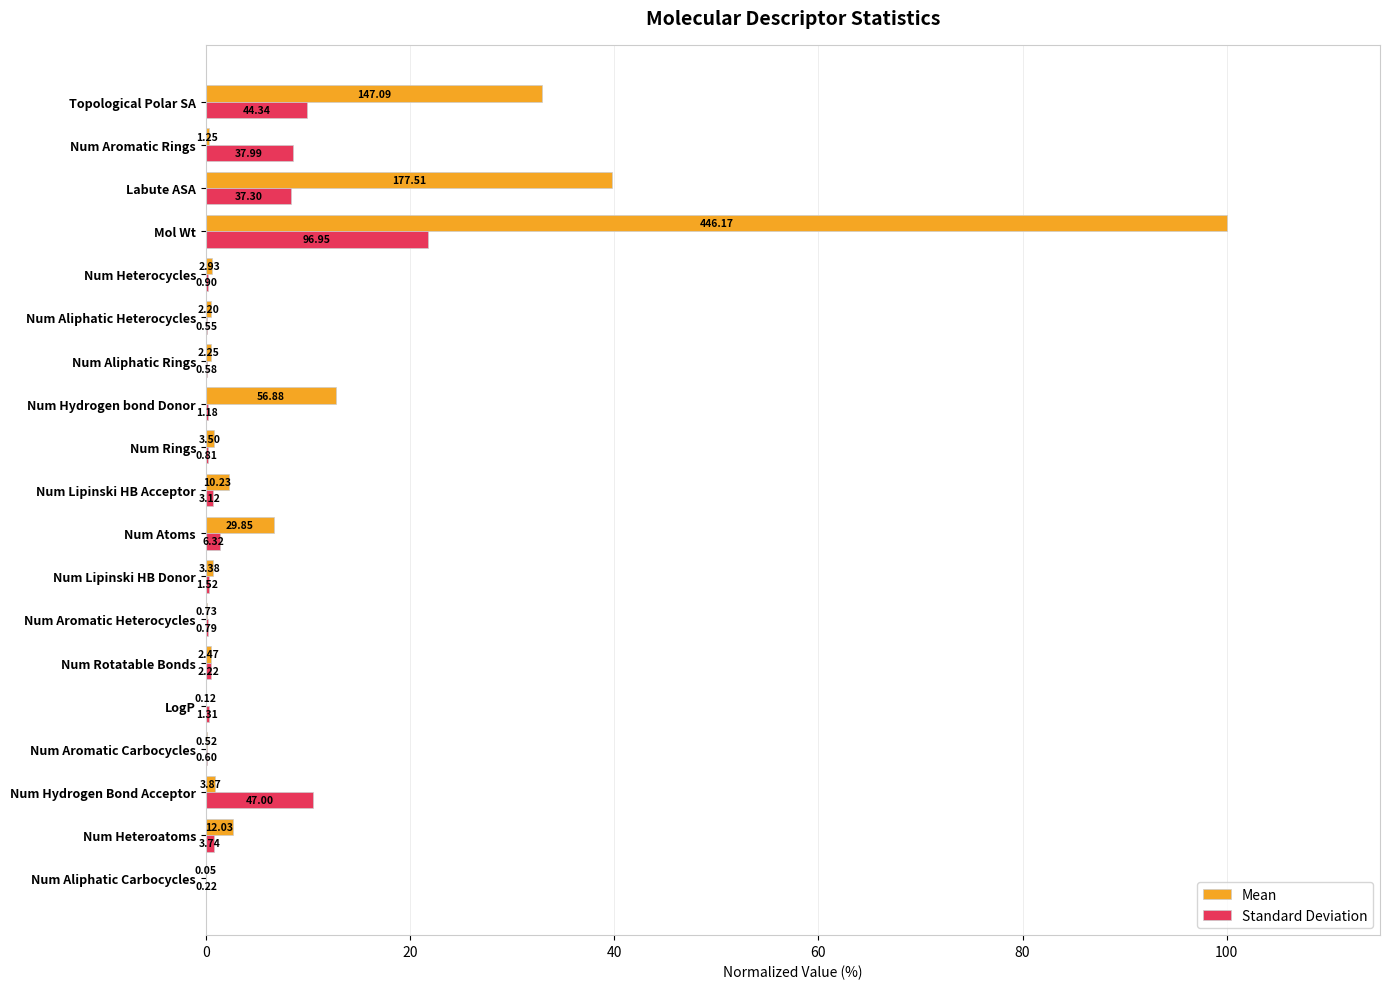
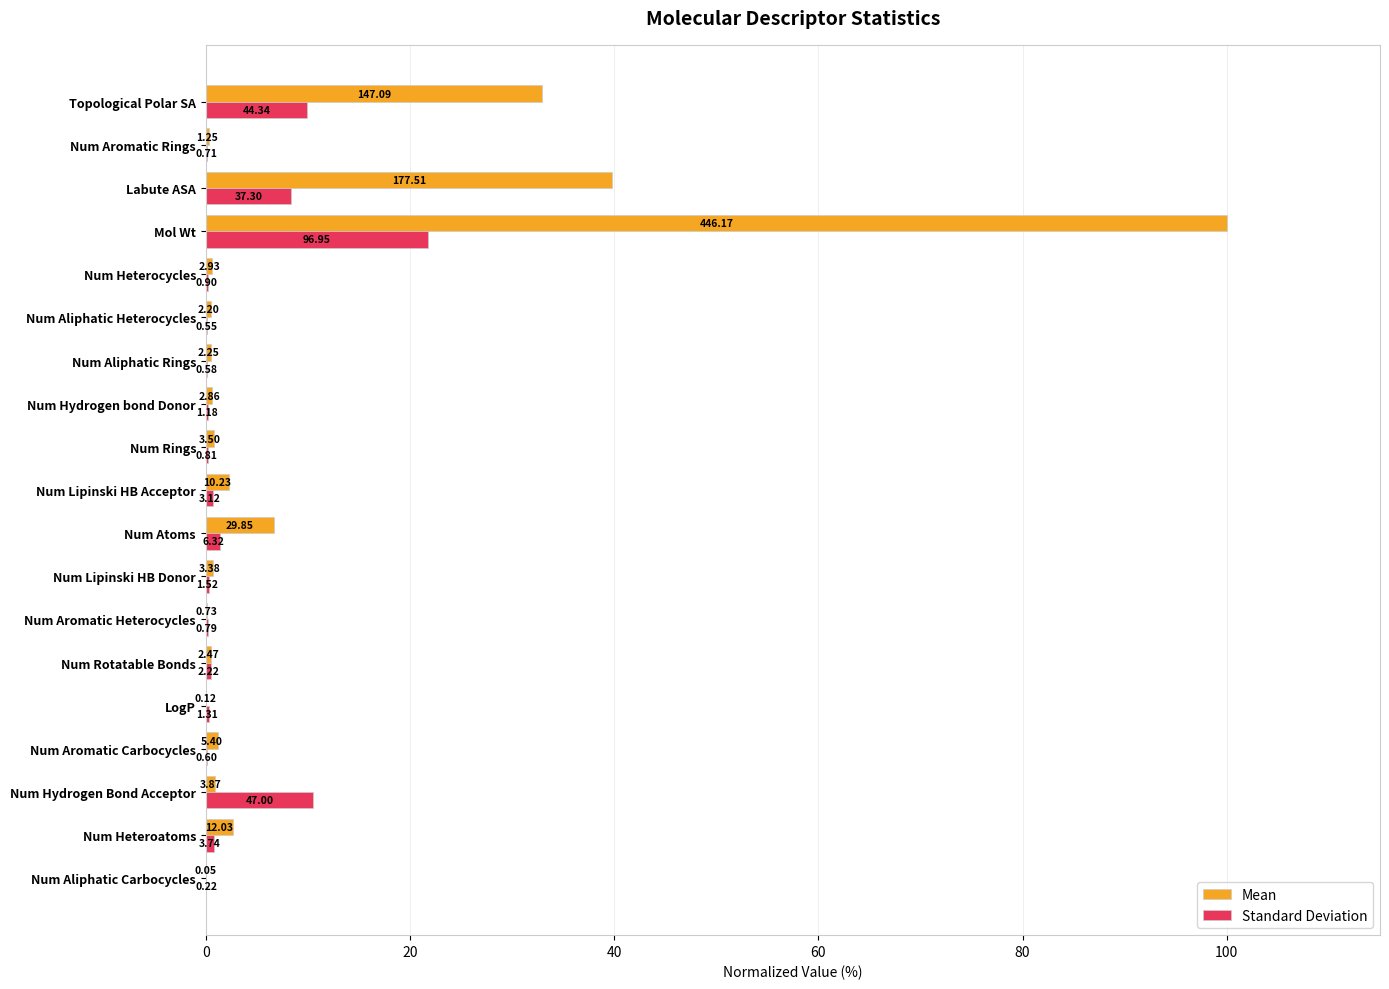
Standard Deviation, Num Aromatic Rings: 37.99 -> 0.71
Mean, Num Hydrogen bond Donor: 56.88 -> 2.86
Mean, Num Aromatic Carbocycles: 0.52 -> 5.40
